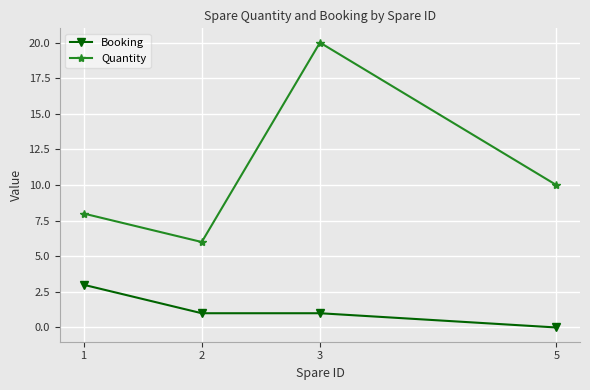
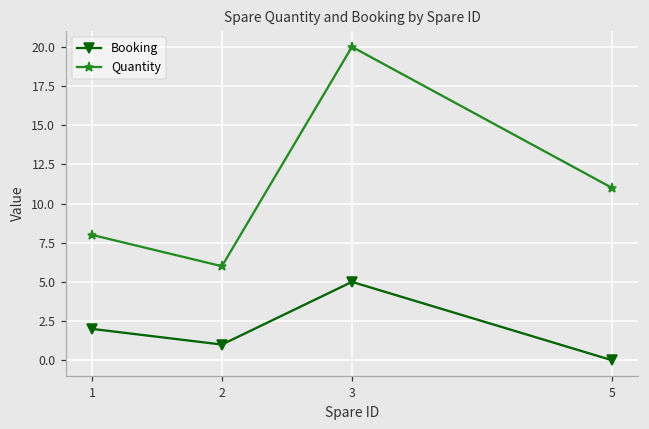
Booking, 1: 3 -> 2
Booking, 3: 1 -> 5
Quantity, 5: 10 -> 11
